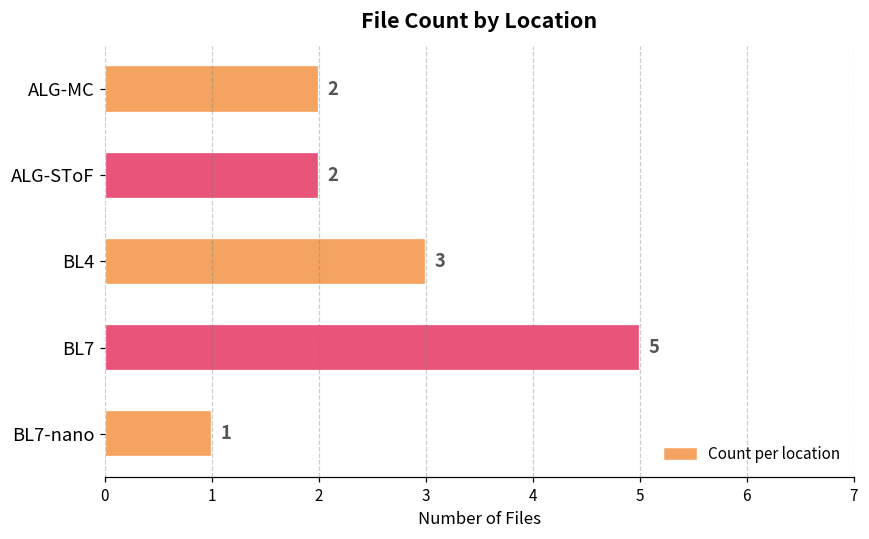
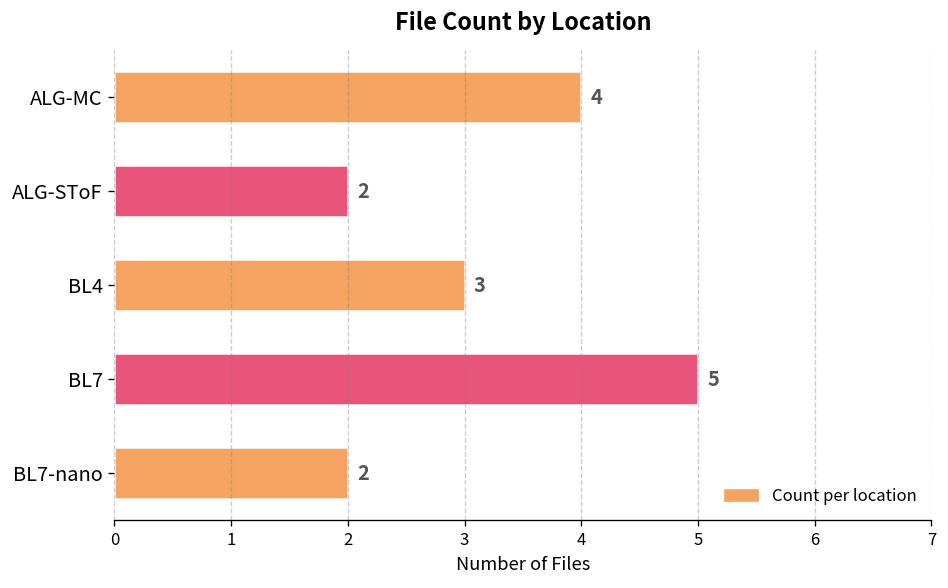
ALG-MC: 2 -> 4
BL7-nano: 1 -> 2
